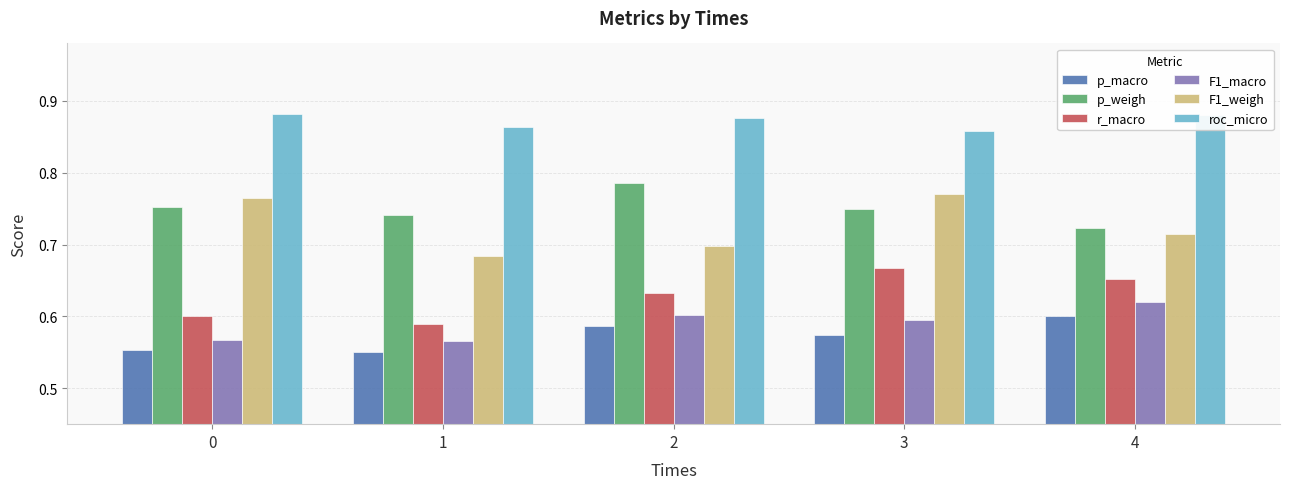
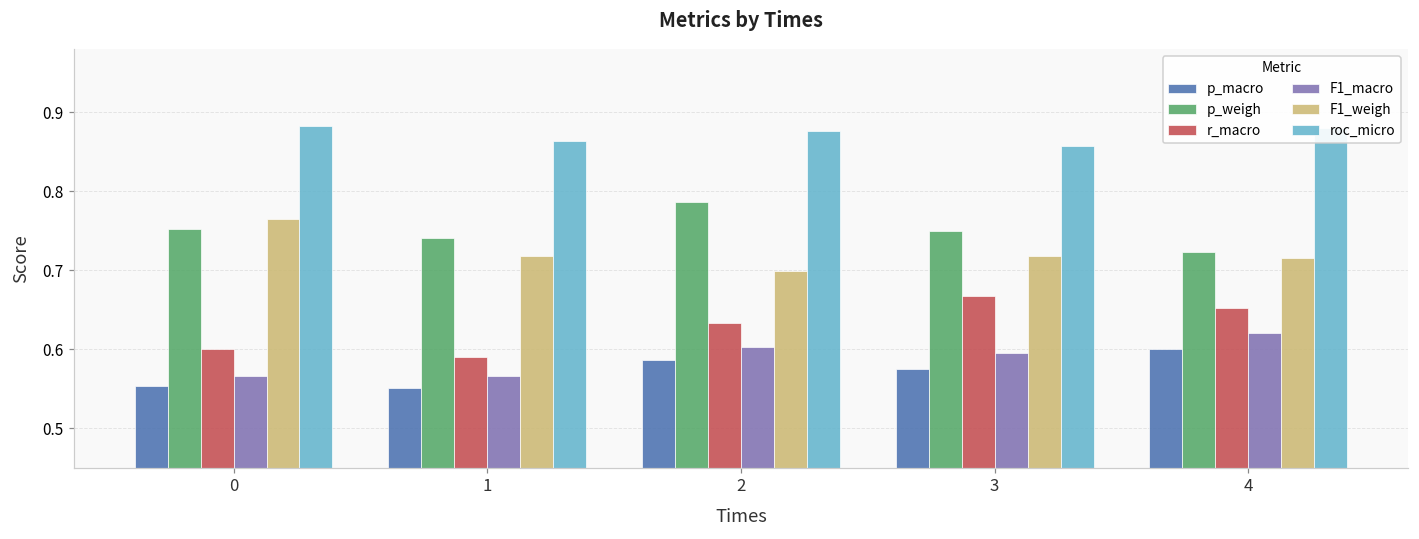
F1_weigh, 1: 0.68 -> 0.72
F1_weigh, 3: 0.77 -> 0.72
